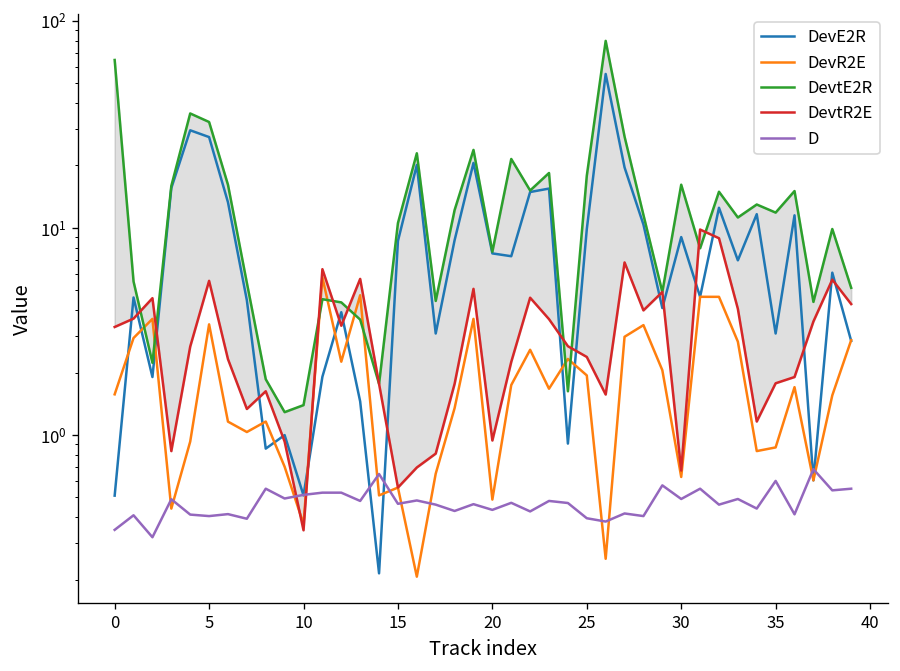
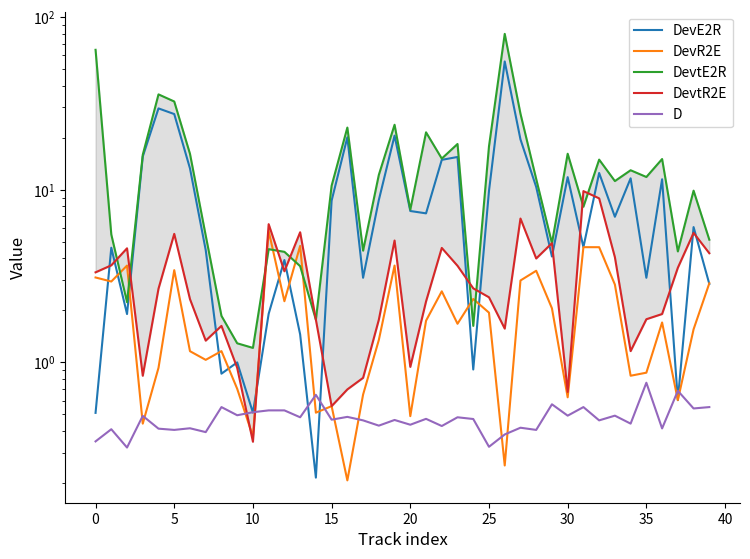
DevR2E, 0: 1.6 -> 3.1
DevtE2R, 10: 1.4 -> 1.2
D, 25: 0.40 -> 0.32
DevE2R, 30: 9 -> 12
D, 35: 0.60 -> 0.8
